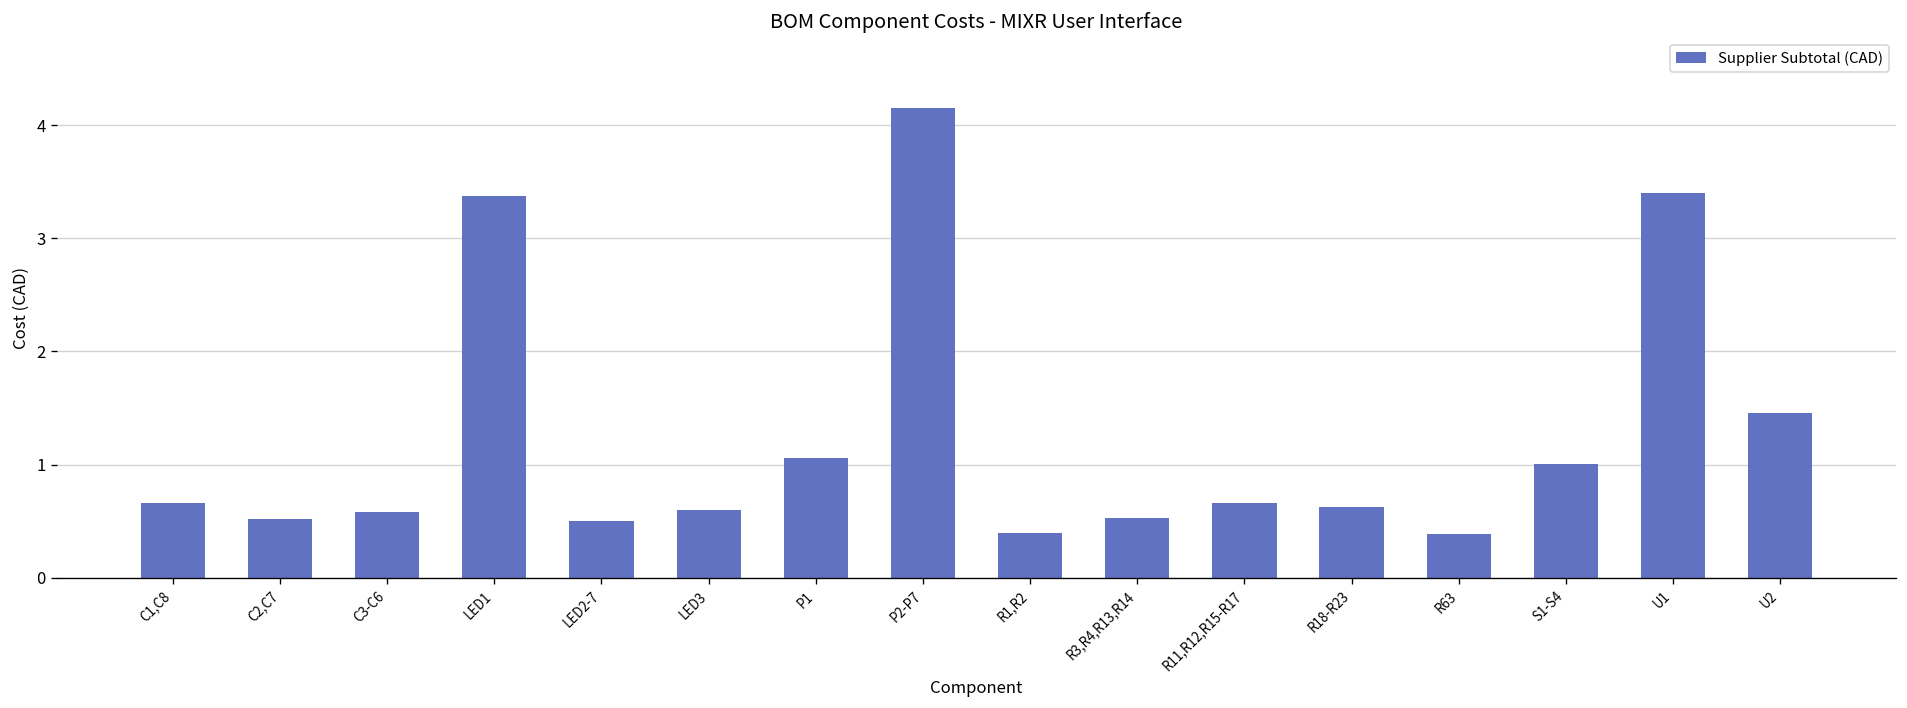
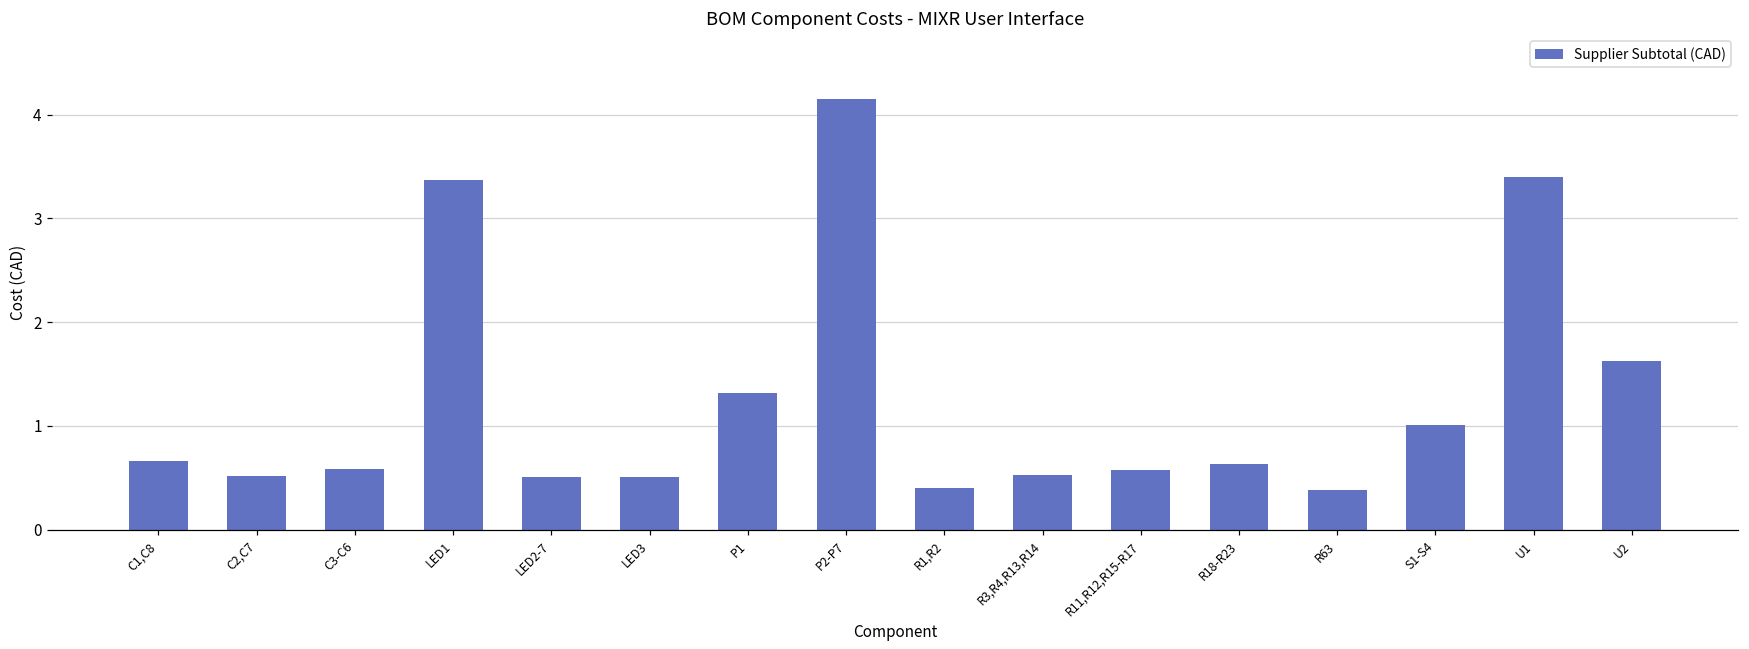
LED3: 0.6 -> 0.5
P1: 1.1 -> 1.3
R11,R12,R15-R17: 0.7 -> 0.6
U2: 1.5 -> 1.6
